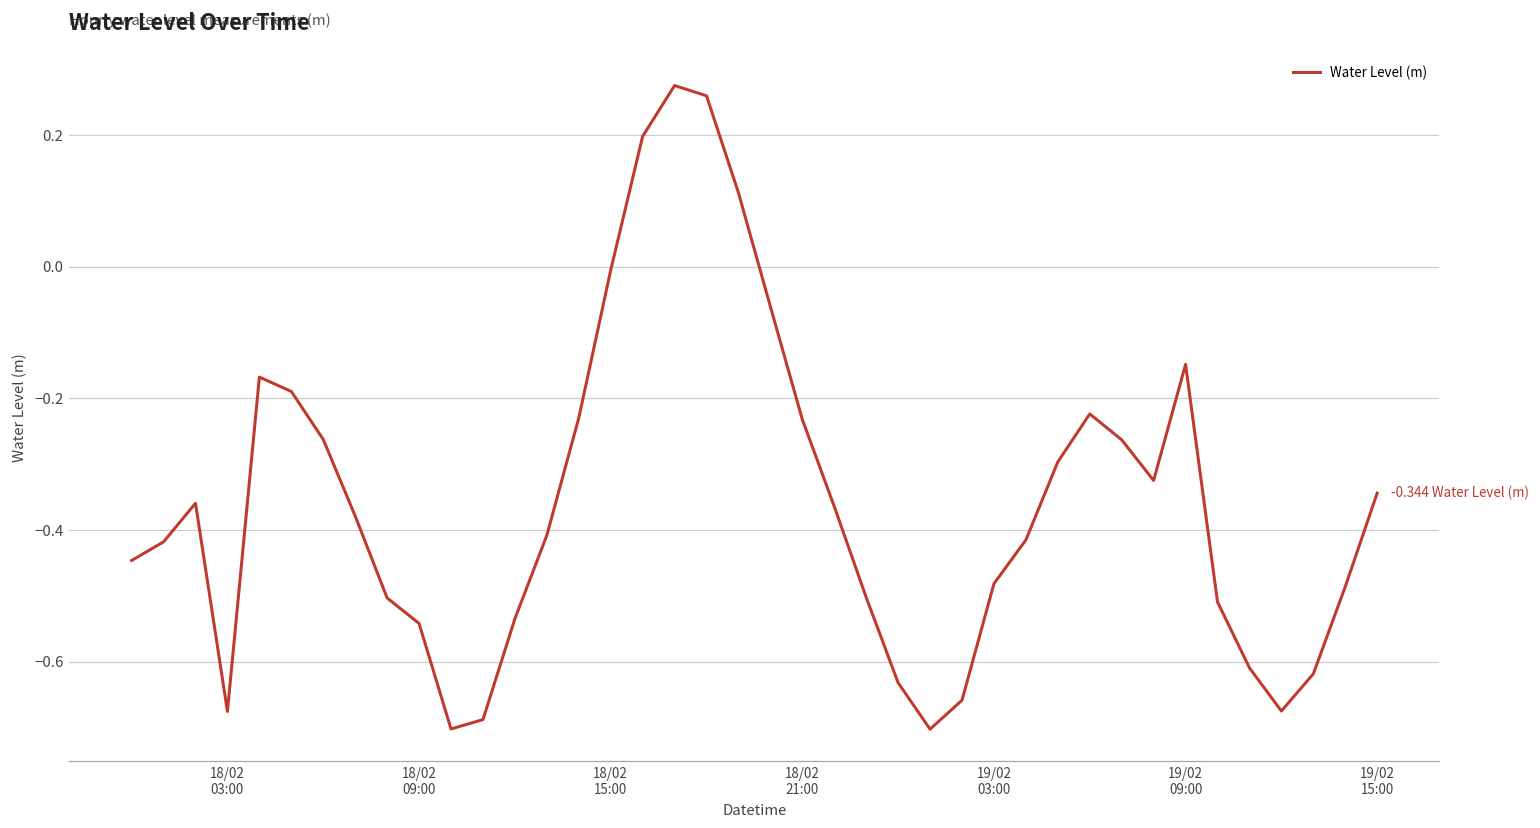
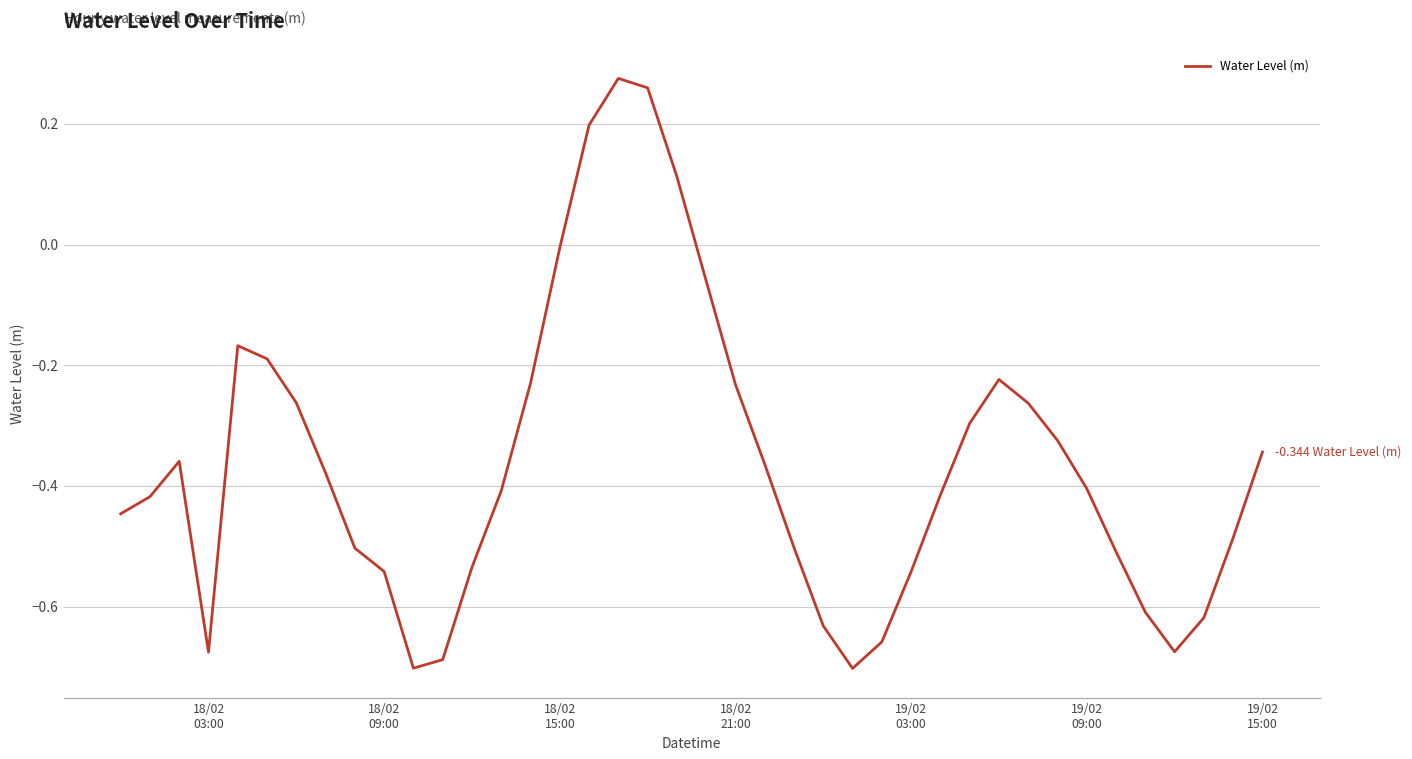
19/02 03:00: -0.48 -> -0.54
19/02 09:00: -0.15 -> -0.40
